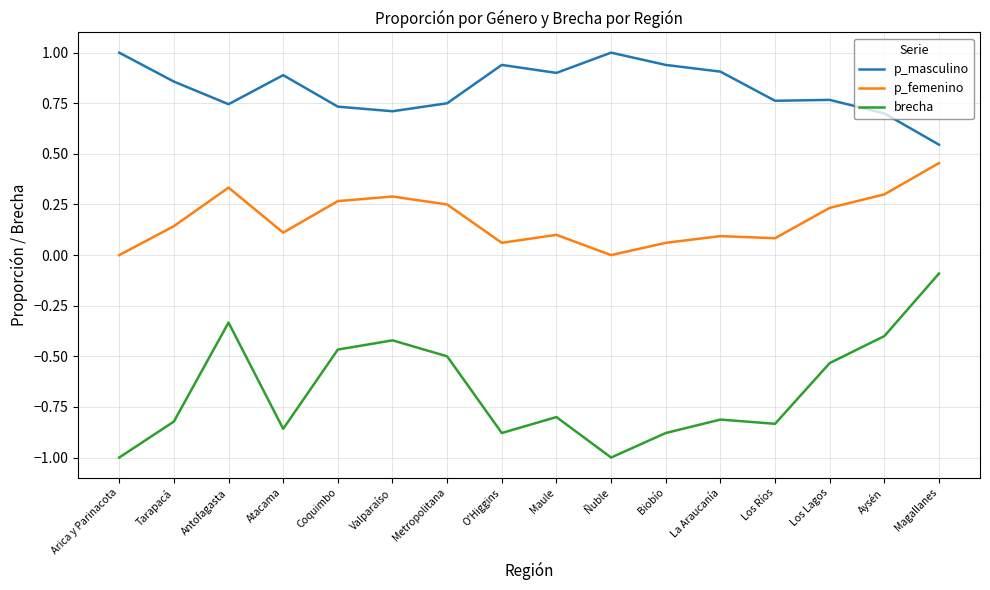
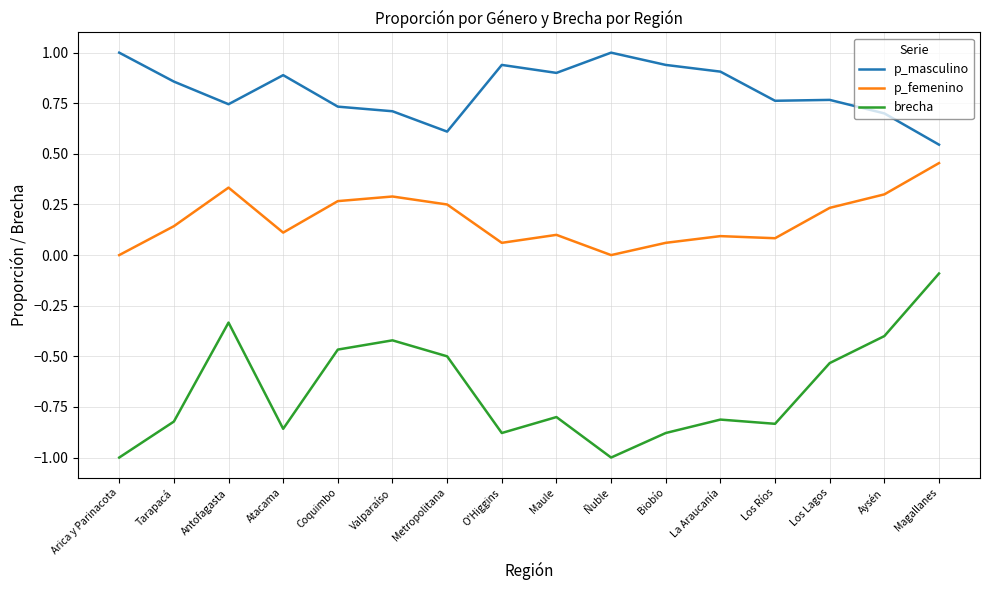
p_masculino, Metropolitana: 0.75 -> 0.61
